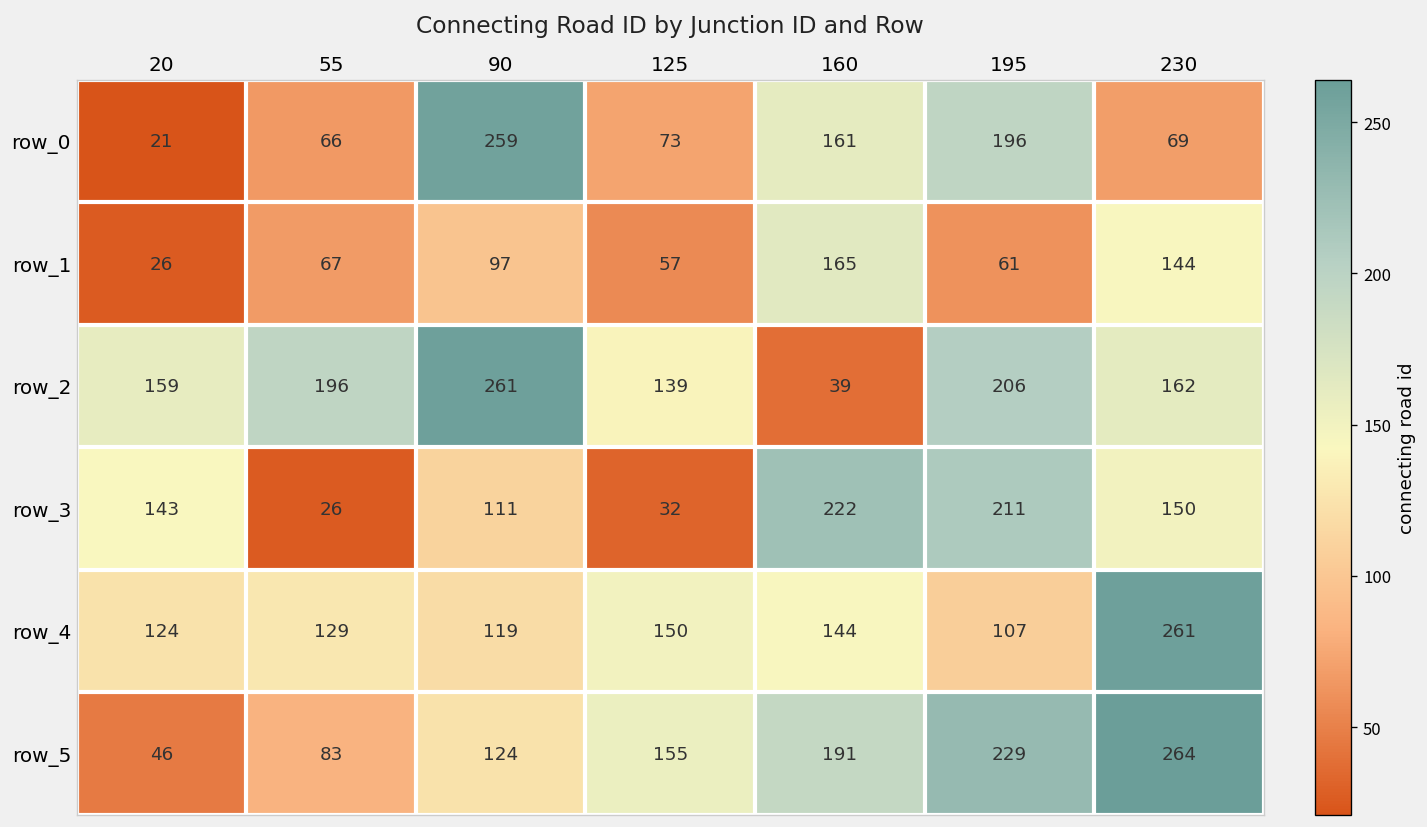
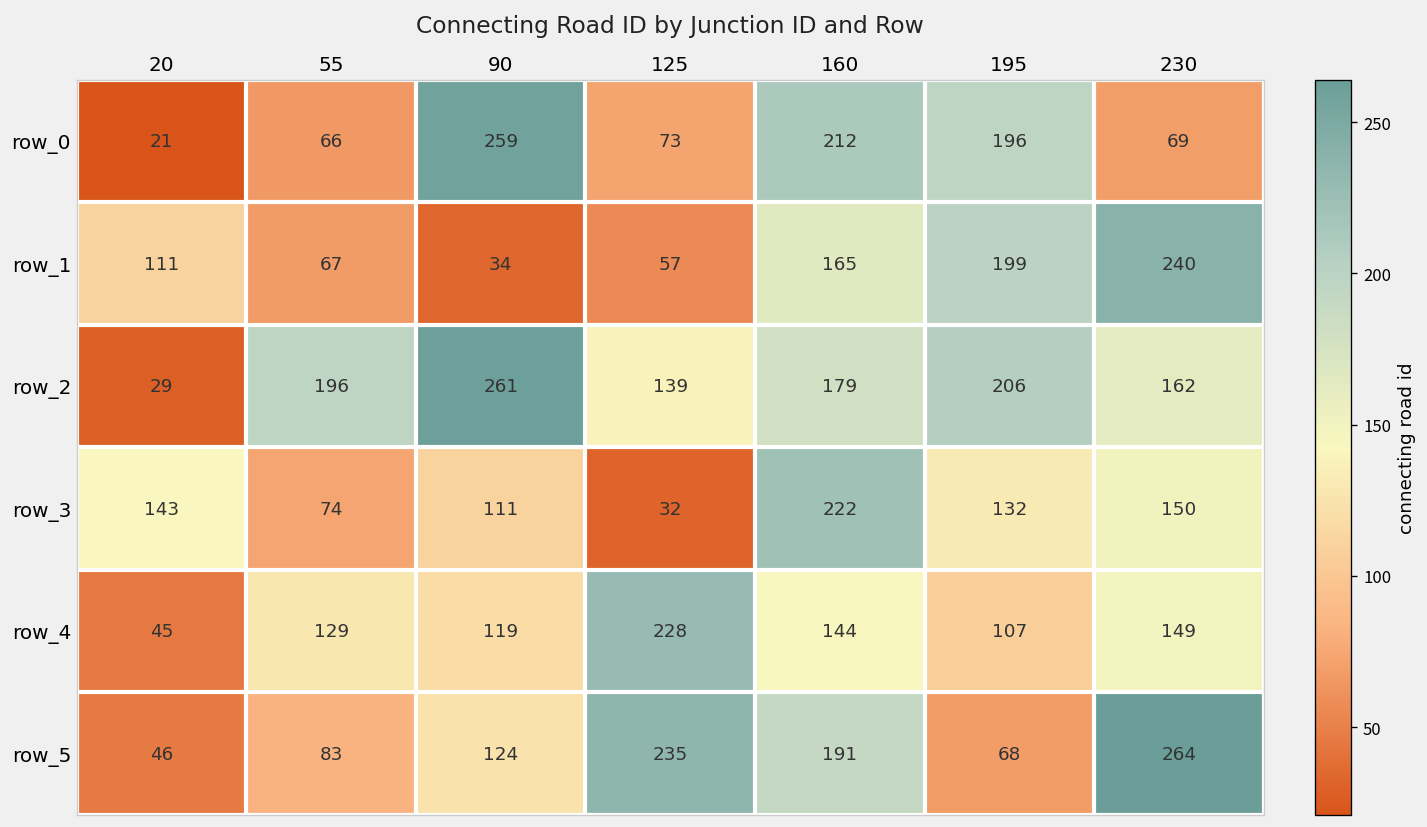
row_0, 160: 161 -> 212
row_1, 20: 26 -> 111
row_1, 90: 97 -> 34
row_1, 195: 61 -> 199
row_1, 230: 144 -> 240
row_2, 20: 159 -> 29
row_2, 160: 39 -> 179
row_3, 55: 26 -> 74
row_3, 195: 211 -> 132
row_4, 20: 124 -> 45
row_4, 125: 150 -> 228
row_4, 230: 261 -> 149
row_5, 125: 155 -> 235
row_5, 195: 229 -> 68
